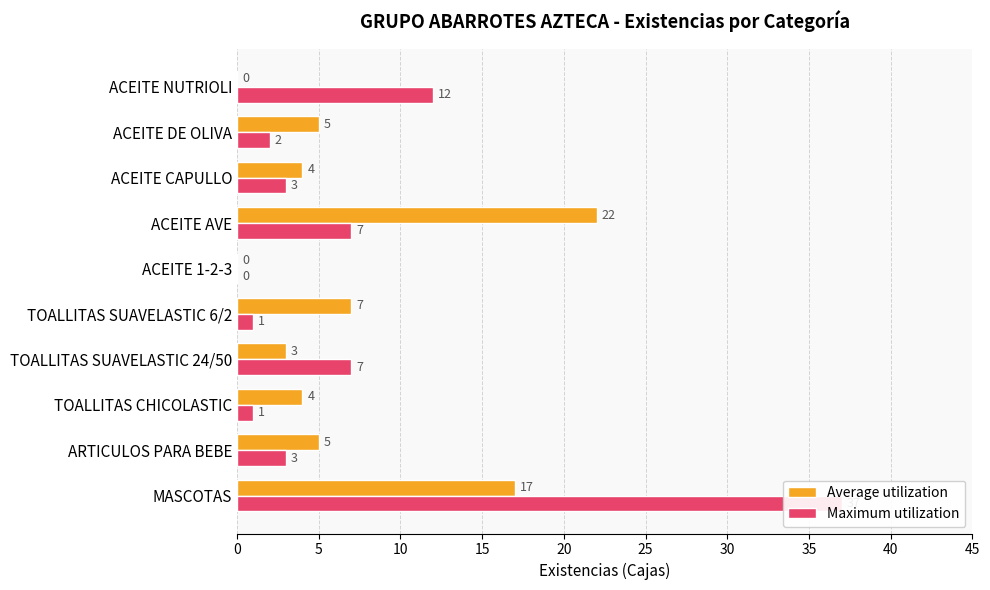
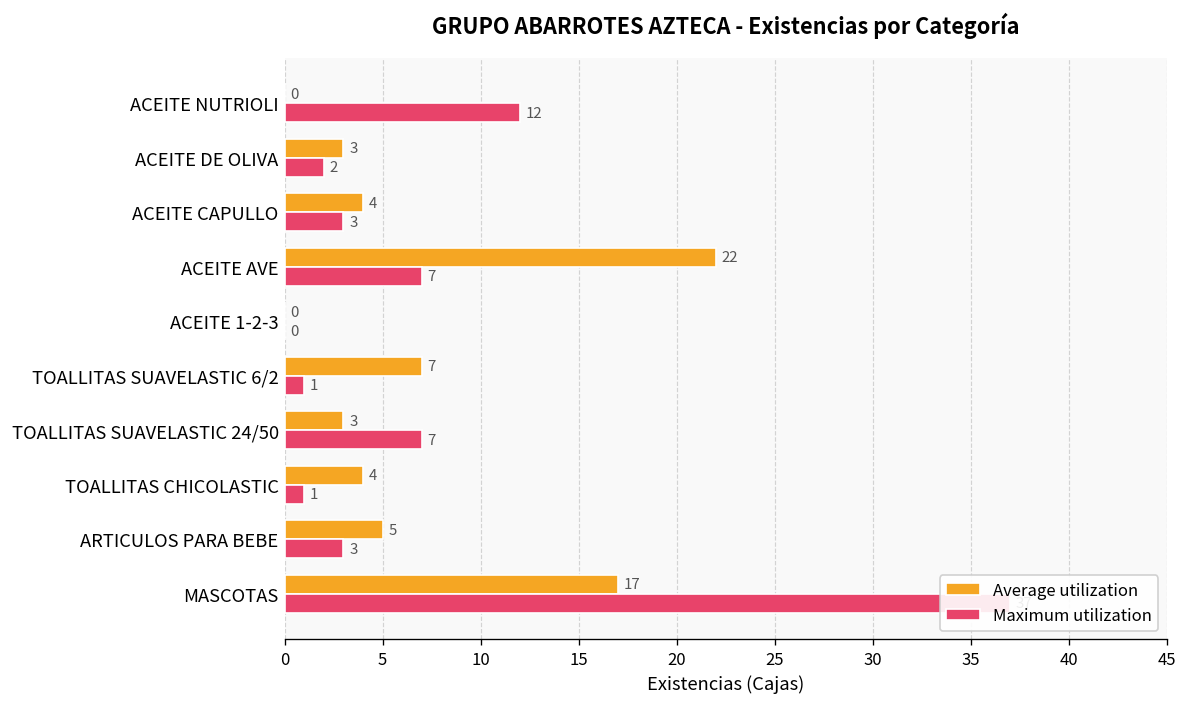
Average utilization, ACEITE DE OLIVA: 5 -> 3
